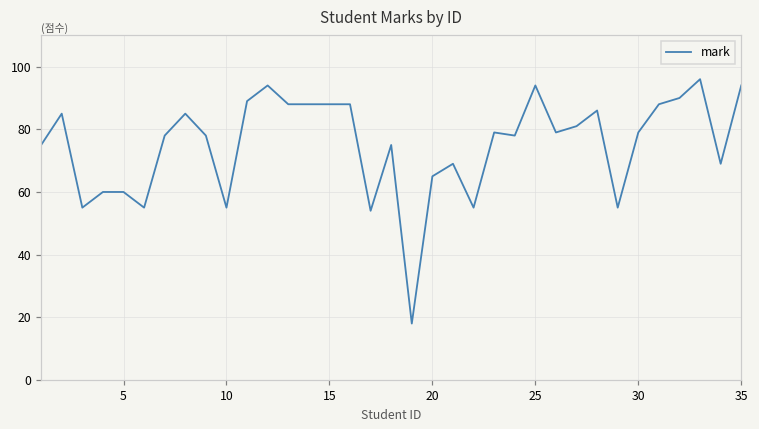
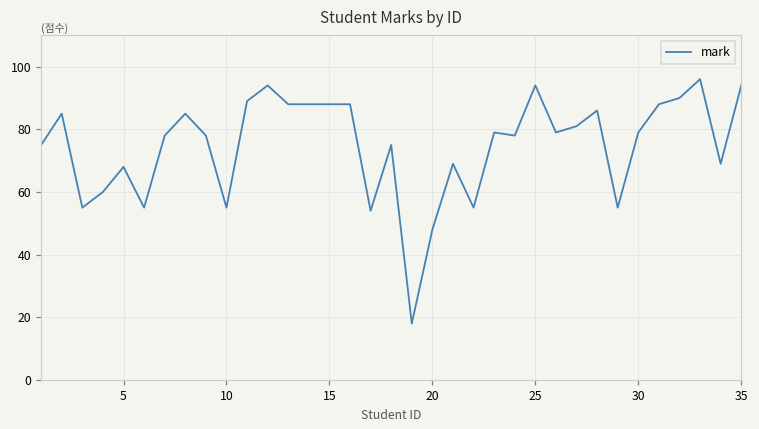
5: 60 -> 68
20: 65 -> 48
